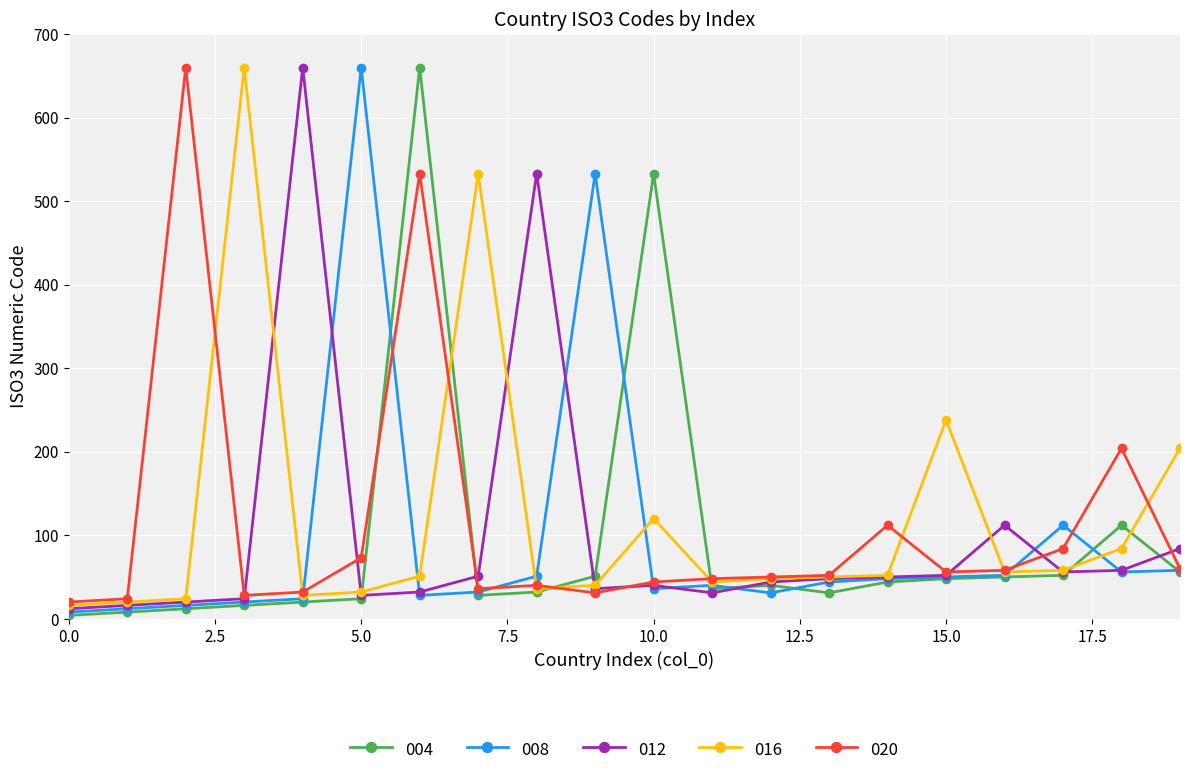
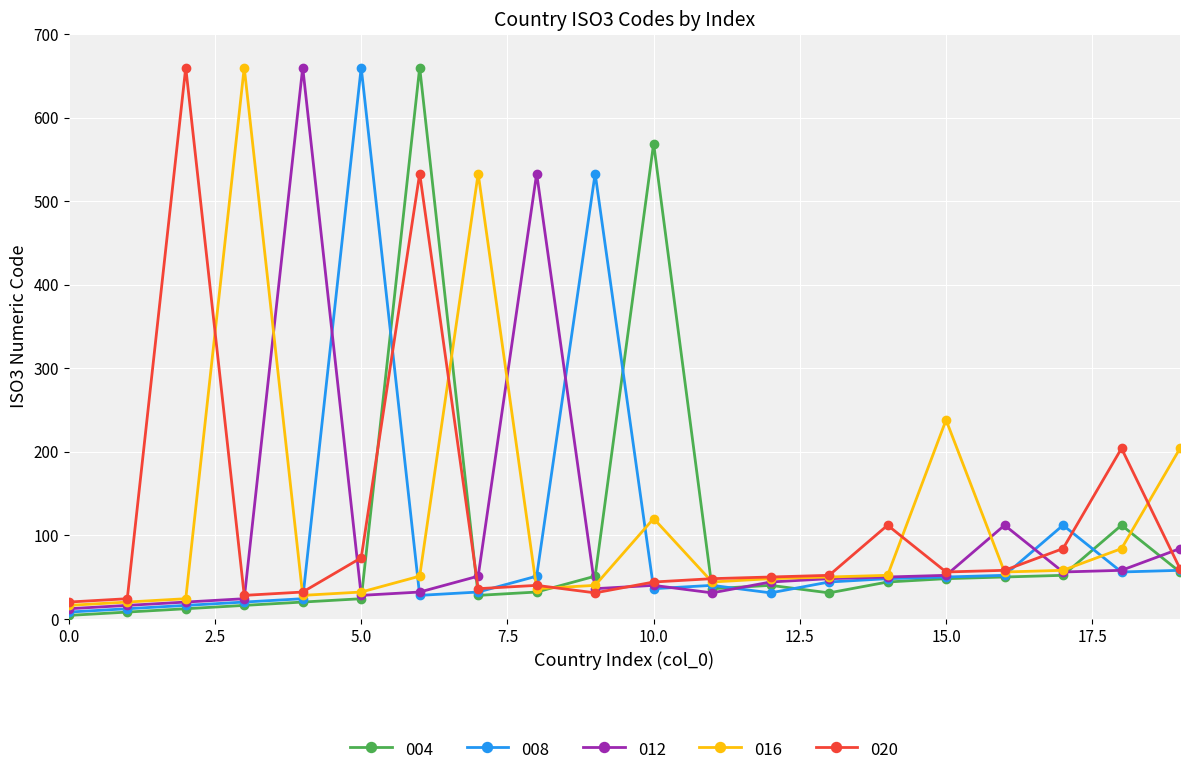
004, 10.0: 530 -> 570
